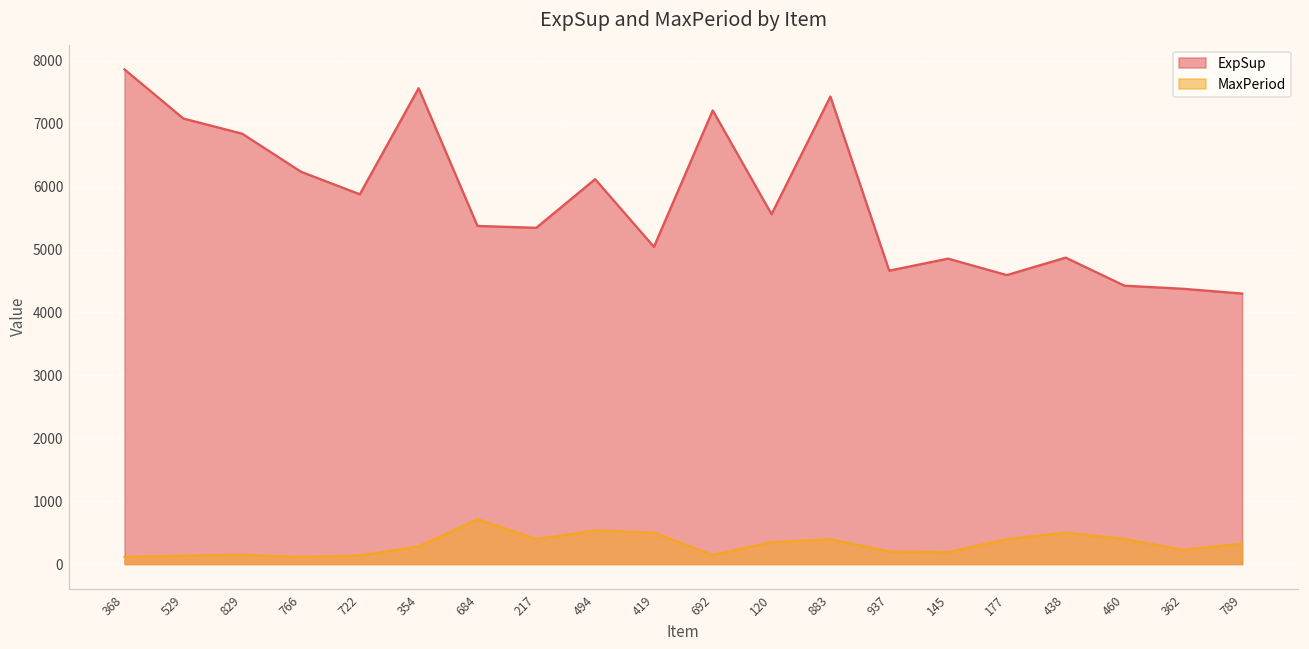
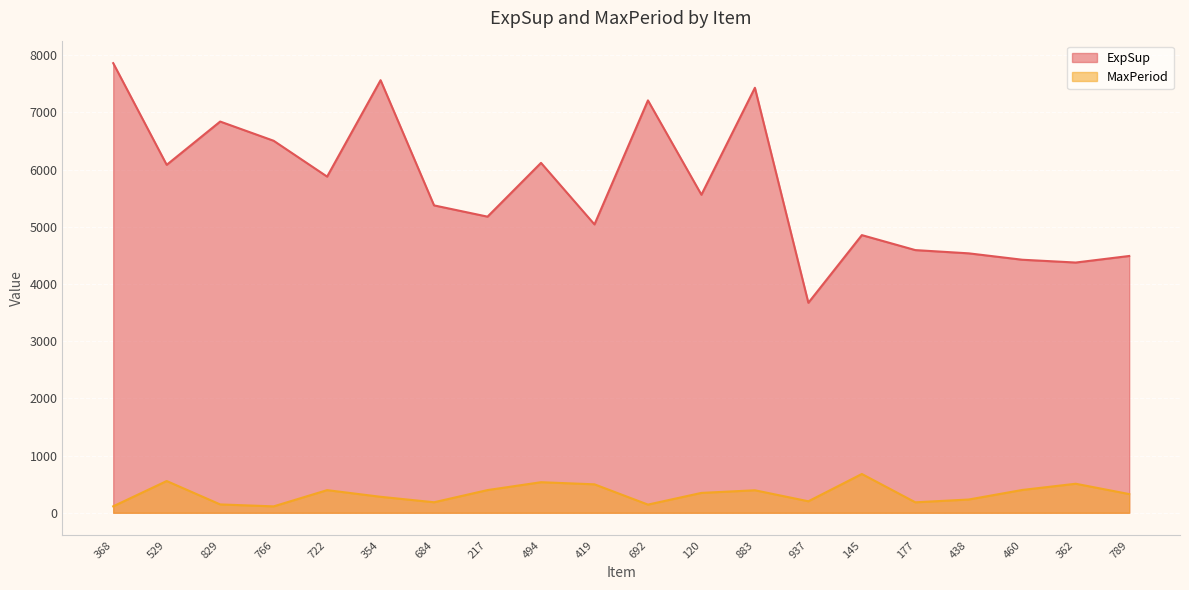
ExpSup, 529: 7100 -> 6100
MaxPeriod, 529: 100 -> 600
ExpSup, 766: 6200 -> 6500
MaxPeriod, 722: 100 -> 400
MaxPeriod, 684: 700 -> 200
ExpSup, 217: 5300 -> 5200
ExpSup, 937: 4700 -> 3700
MaxPeriod, 145: 200 -> 700
MaxPeriod, 177: 400 -> 200
ExpSup, 438: 4900 -> 4500
MaxPeriod, 438: 500 -> 200
MaxPeriod, 362: 200 -> 500
ExpSup, 789: 4300 -> 4500
